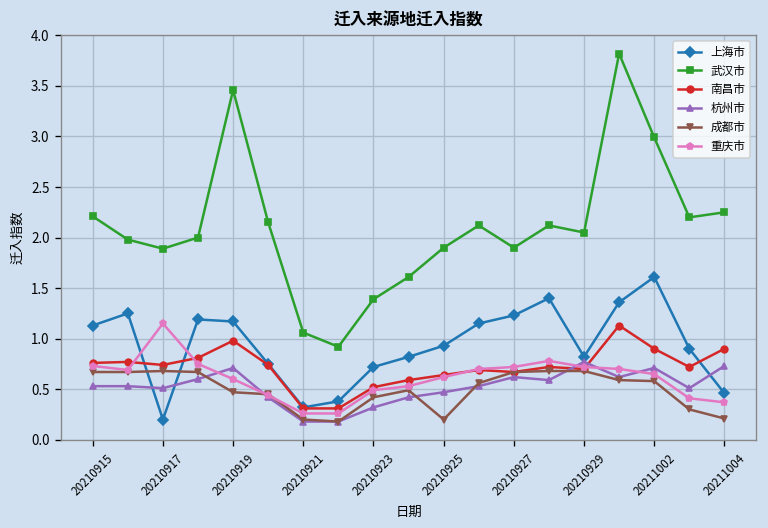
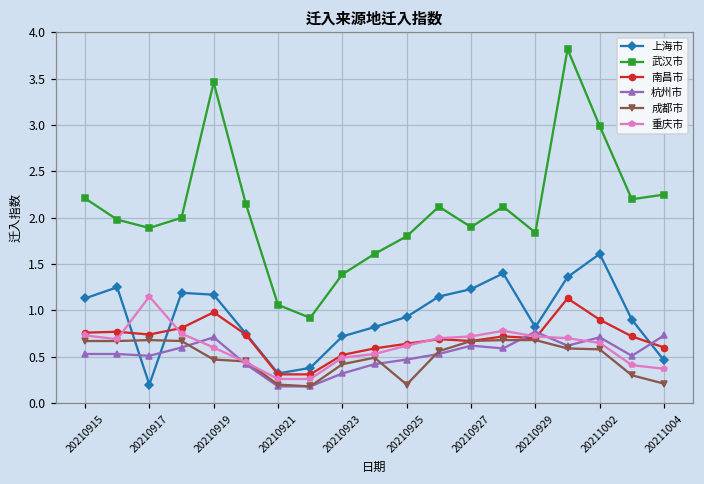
武汉市, 20210925: 1.9 -> 1.8
武汉市, 20210929: 2.1 -> 1.8
南昌市, 20211004: 0.9 -> 0.6
